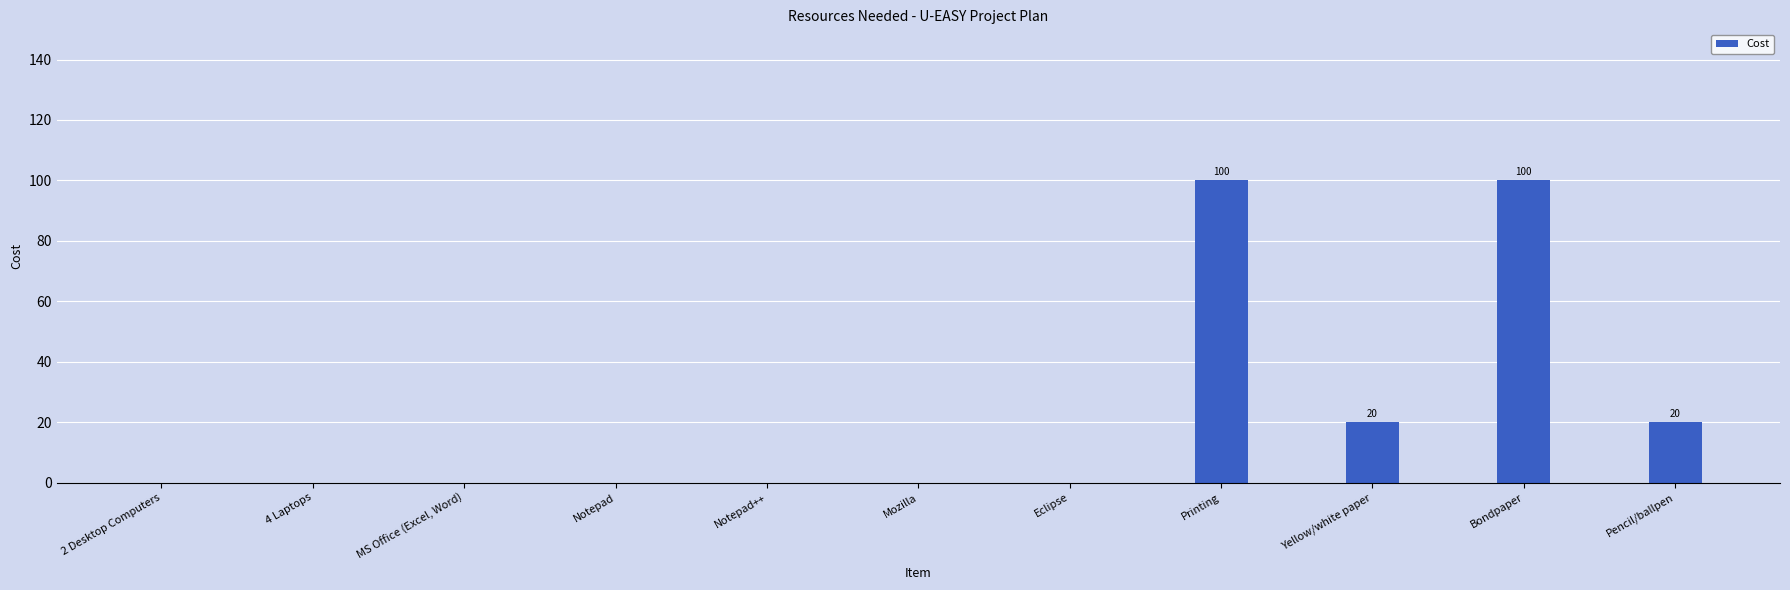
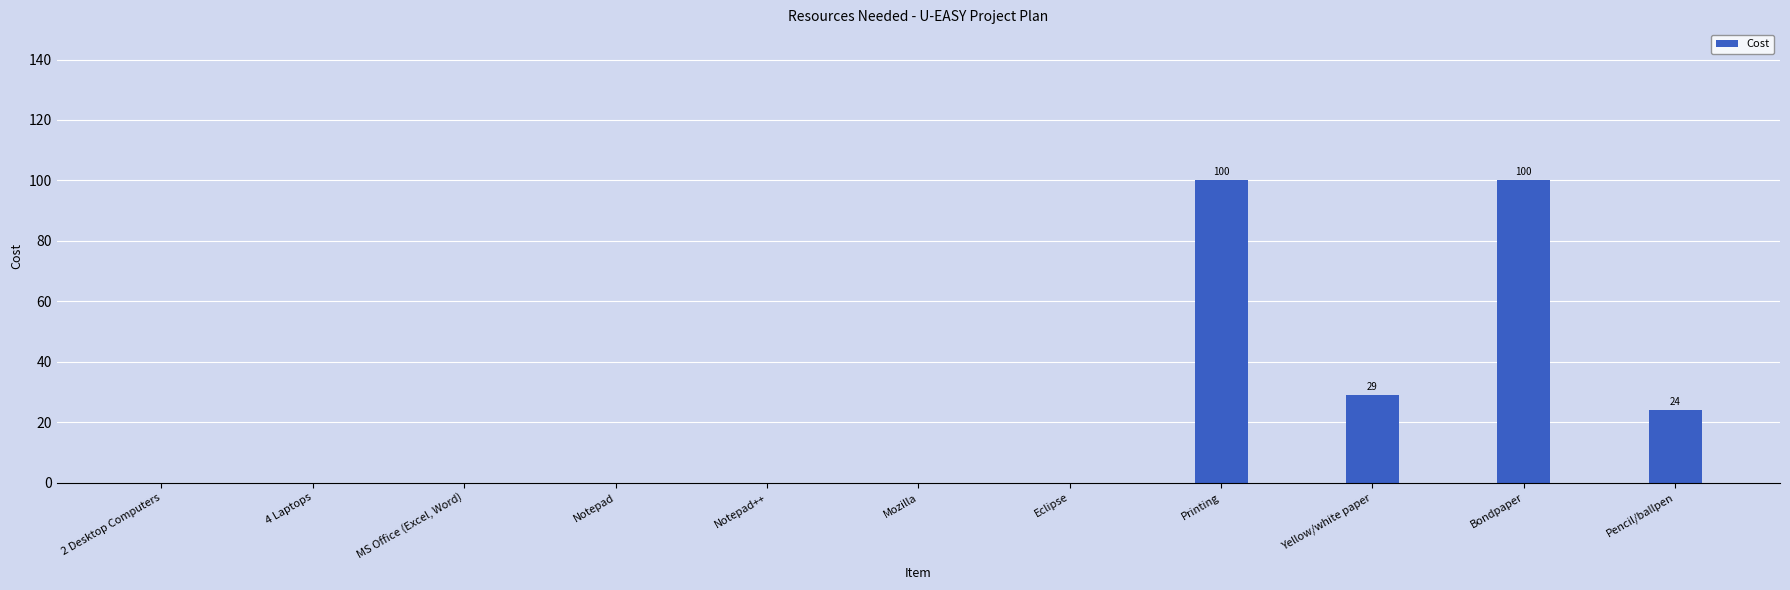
Yellow/white paper: 20 -> 29
Pencil/ballpen: 20 -> 24
